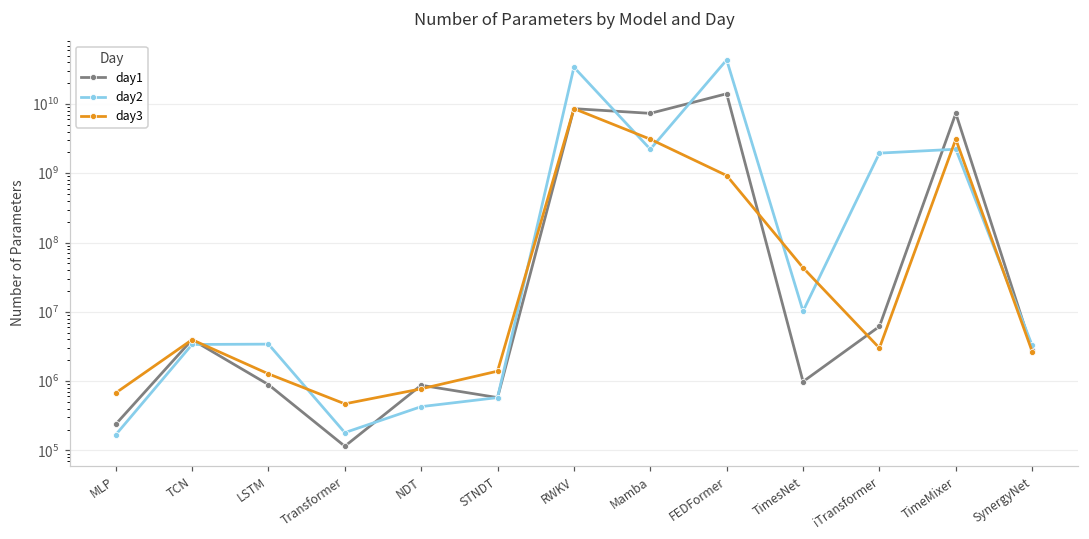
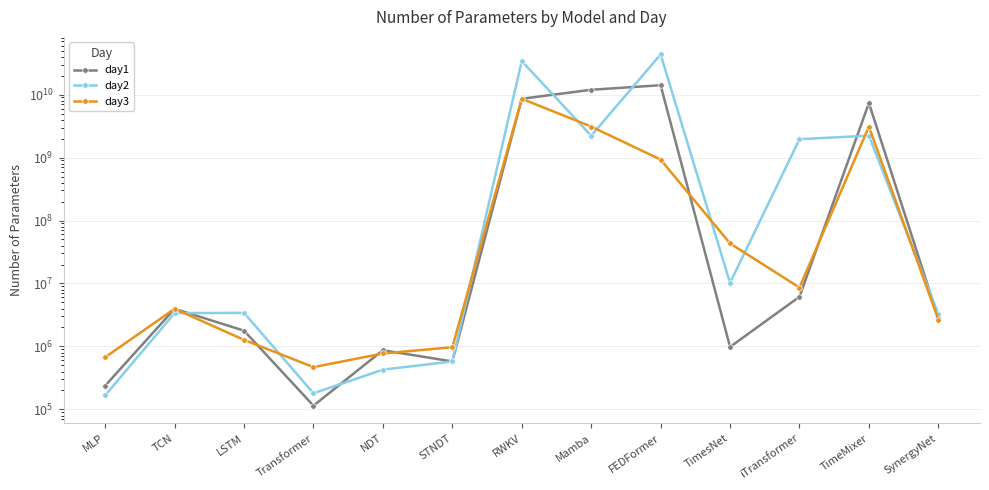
day1, LSTM: 900000 -> 1800000
day3, STNDT: 1400000 -> 1000000
day1, Mamba: 7000000000 -> 12000000000
day3, iTransformer: 3000000 -> 9000000
